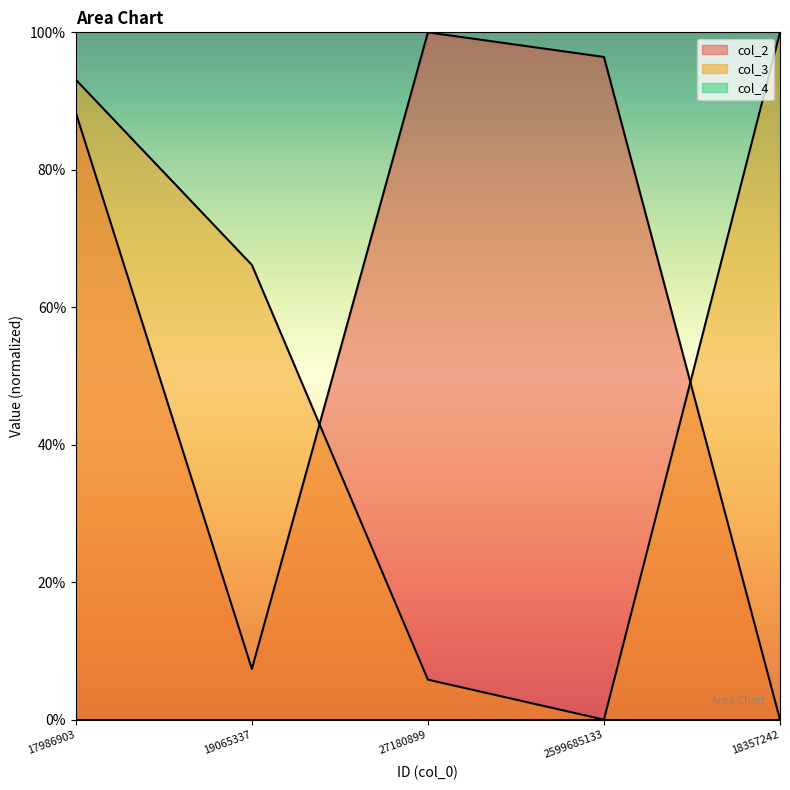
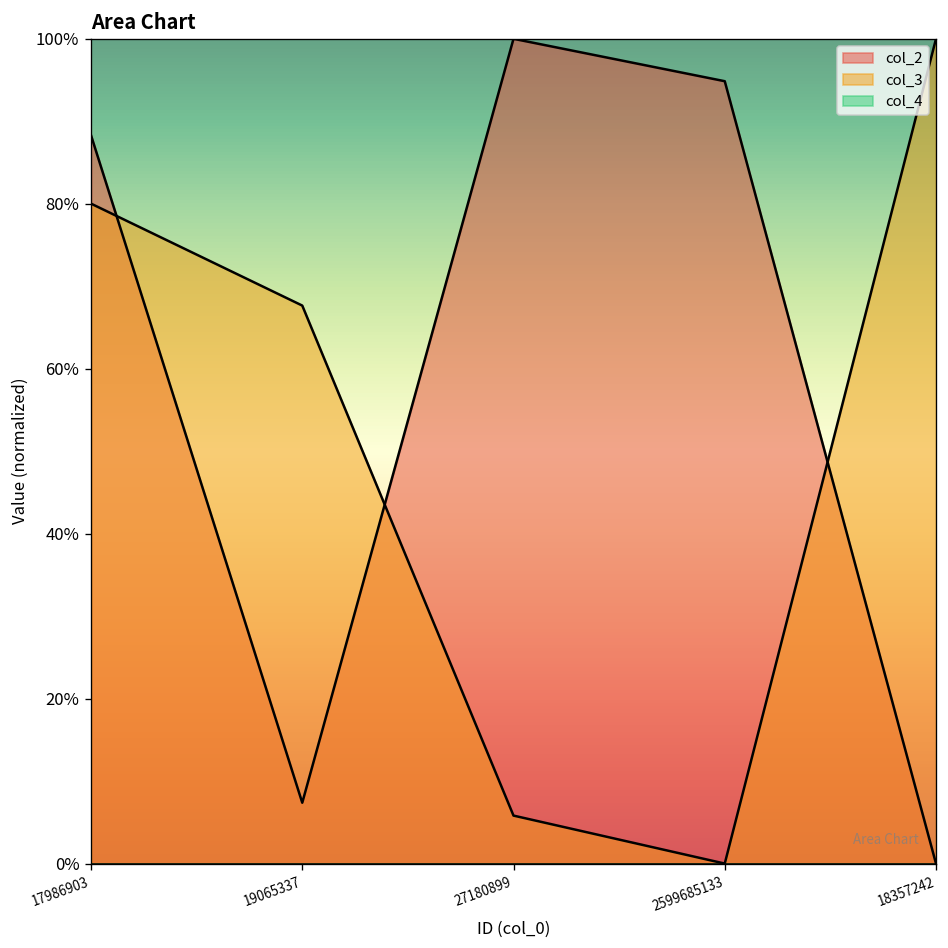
col_3, 17986903: 93% -> 80%
col_3, 19065337: 66% -> 68%
col_2, 2599685133: 96% -> 95%
